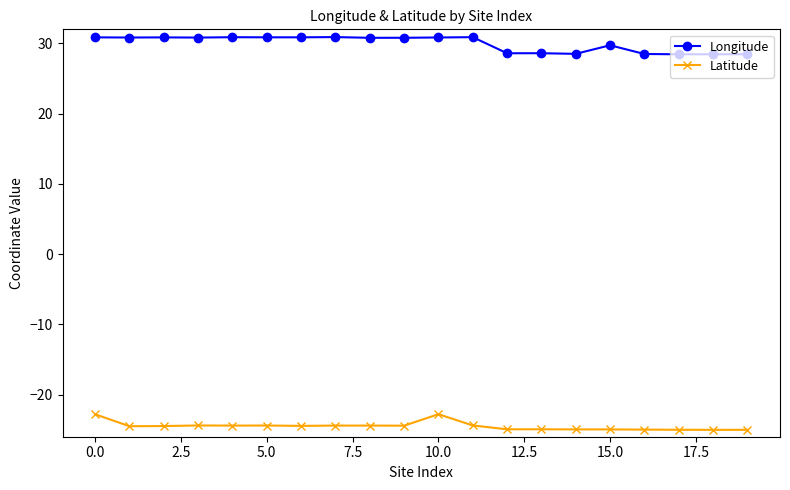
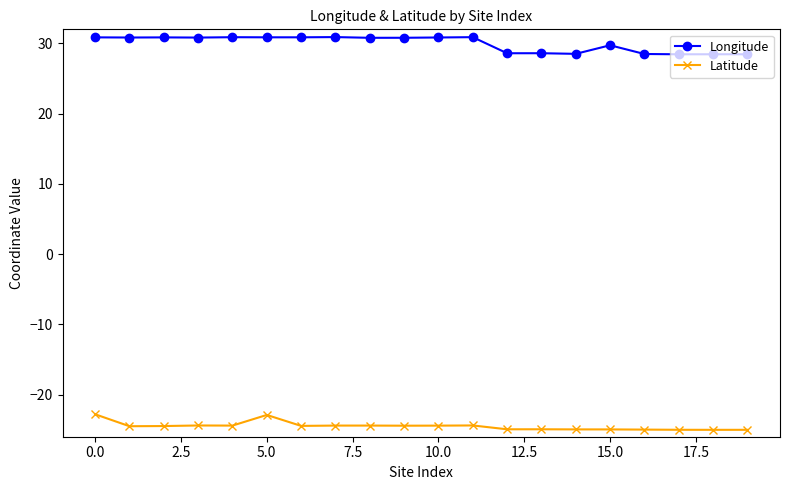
Latitude, 5.0: -24 -> -23
Latitude, 10.0: -23 -> -24
